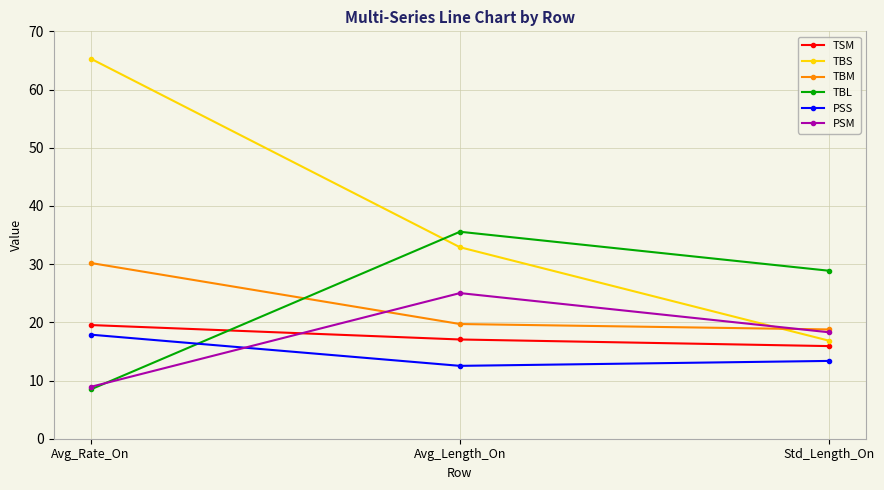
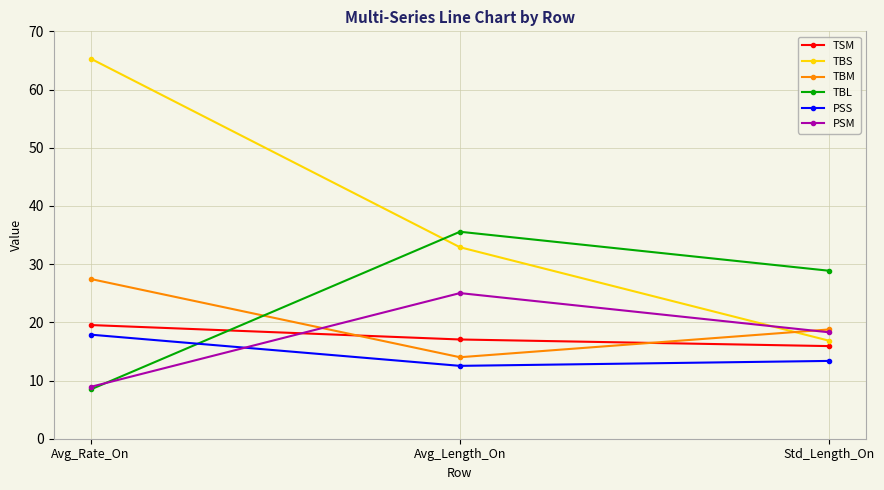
TBM, Avg_Rate_On: 30 -> 27
TBM, Avg_Length_On: 20 -> 14
